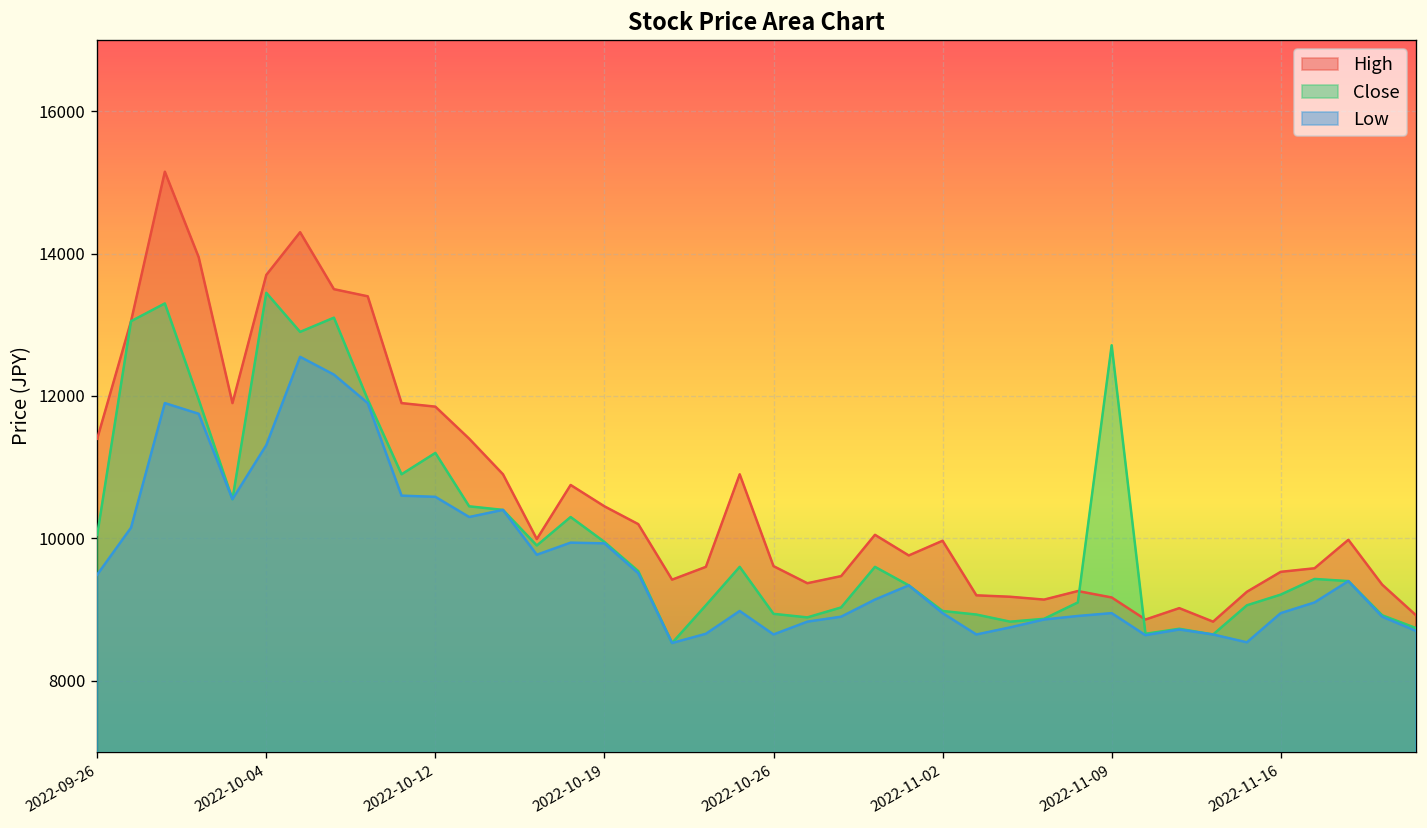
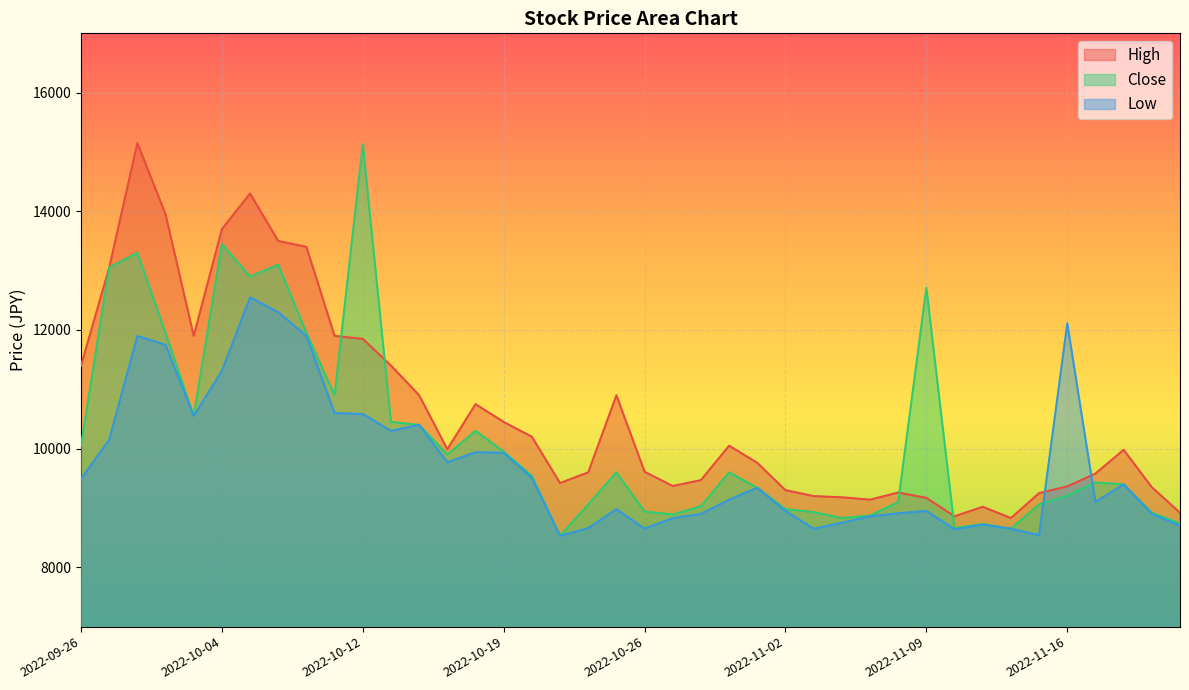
Close, 2022-10-12: 11200 -> 15100
High, 2022-11-02: 10000 -> 9300
High, 2022-11-16: 9500 -> 9400
Low, 2022-11-16: 9000 -> 12100
